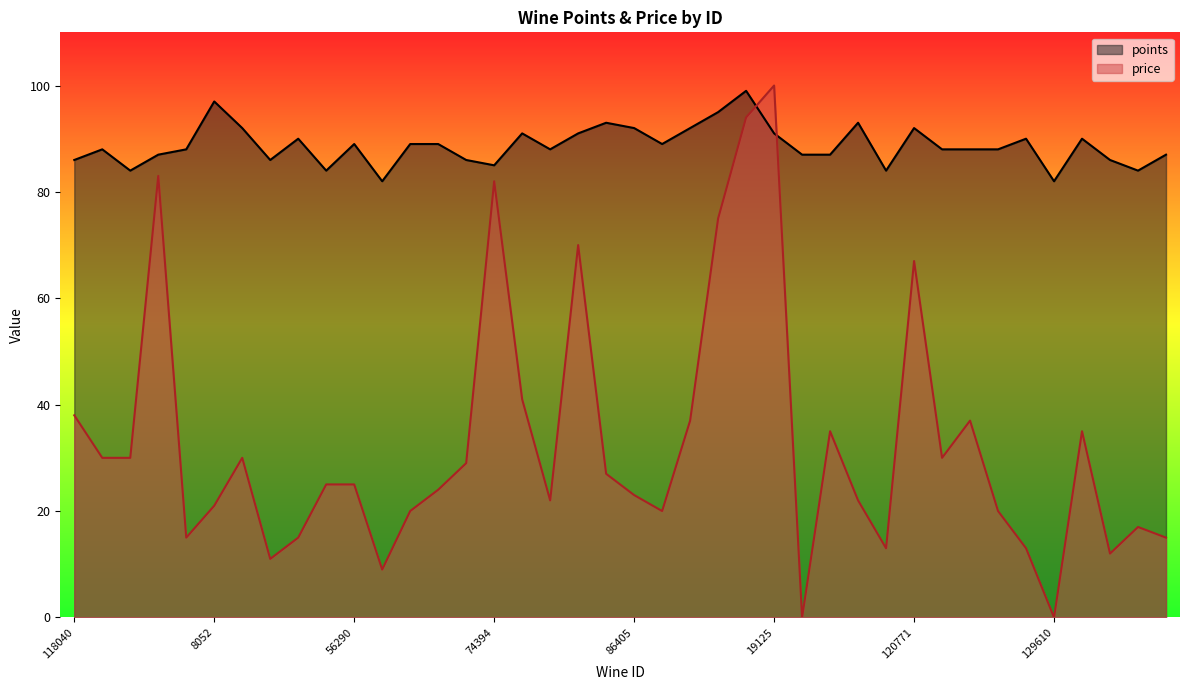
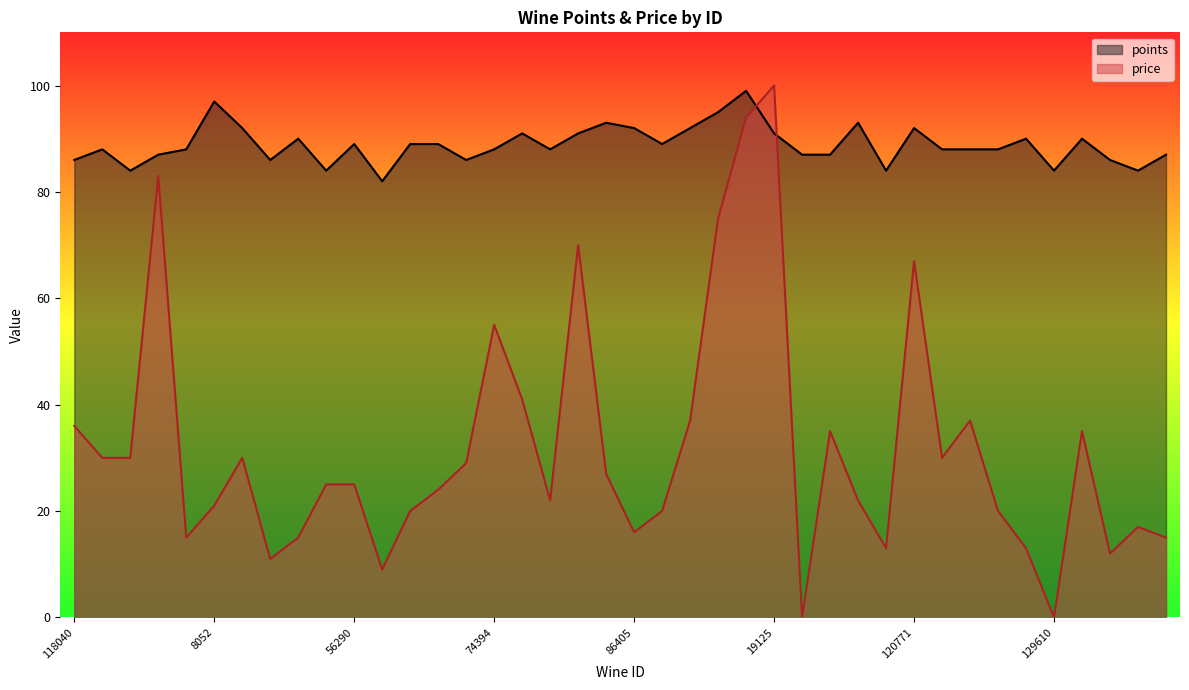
price, 118040: 38 -> 36
points, 74394: 85 -> 88
price, 74394: 82 -> 55
price, 86405: 23 -> 16
points, 129610: 82 -> 84
